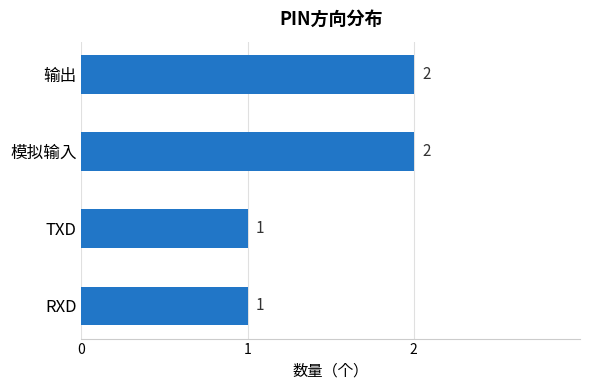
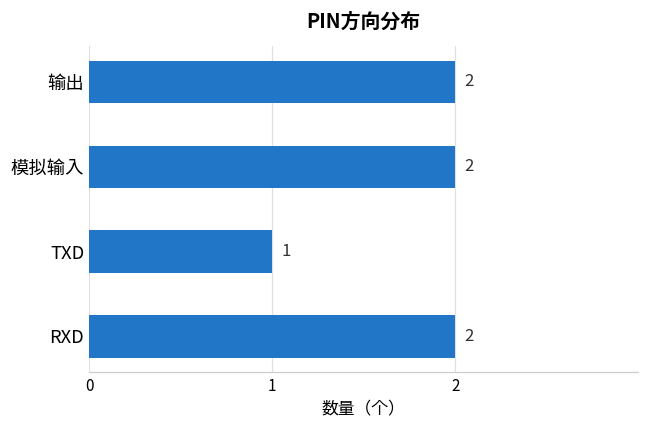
RXD: 1 -> 2
